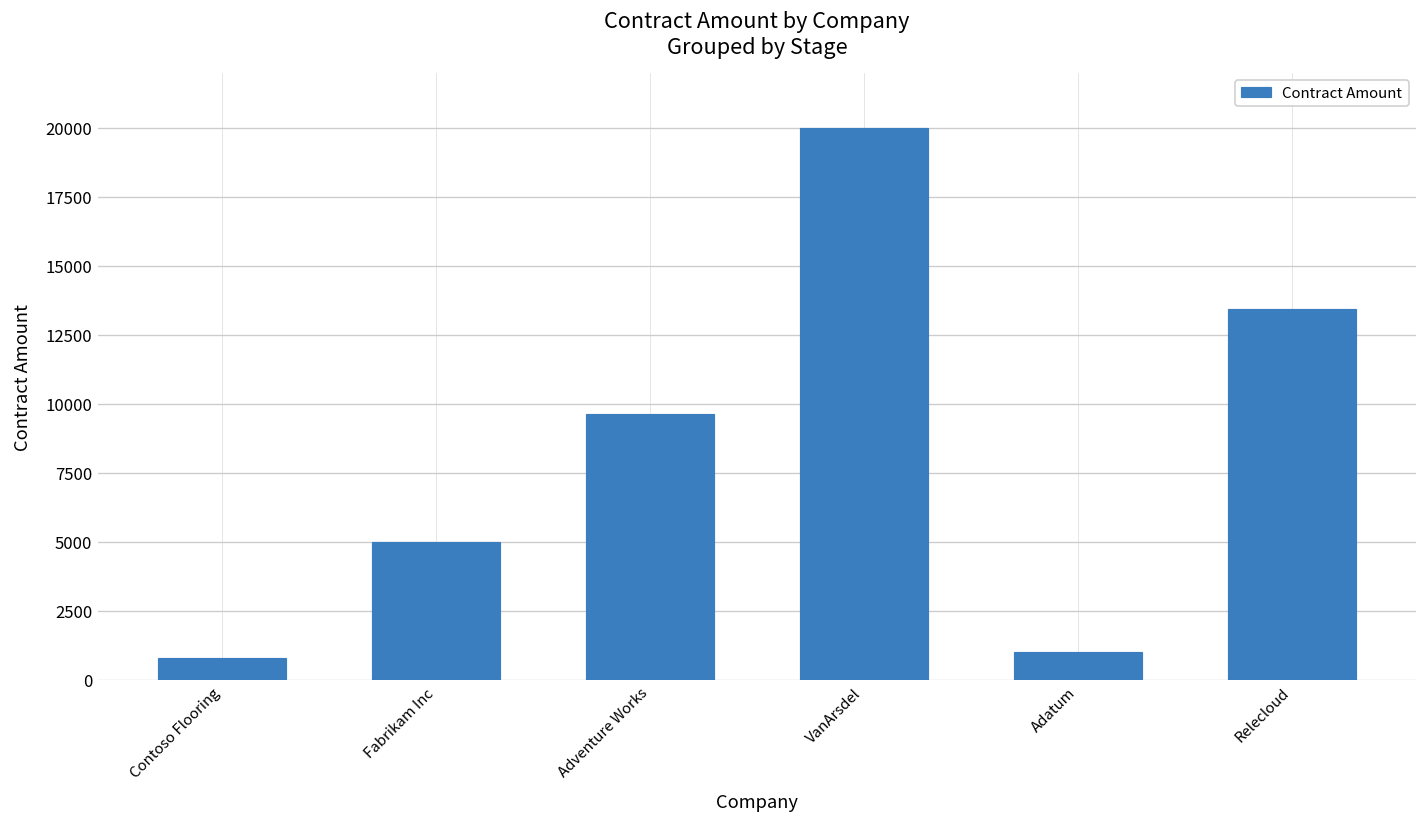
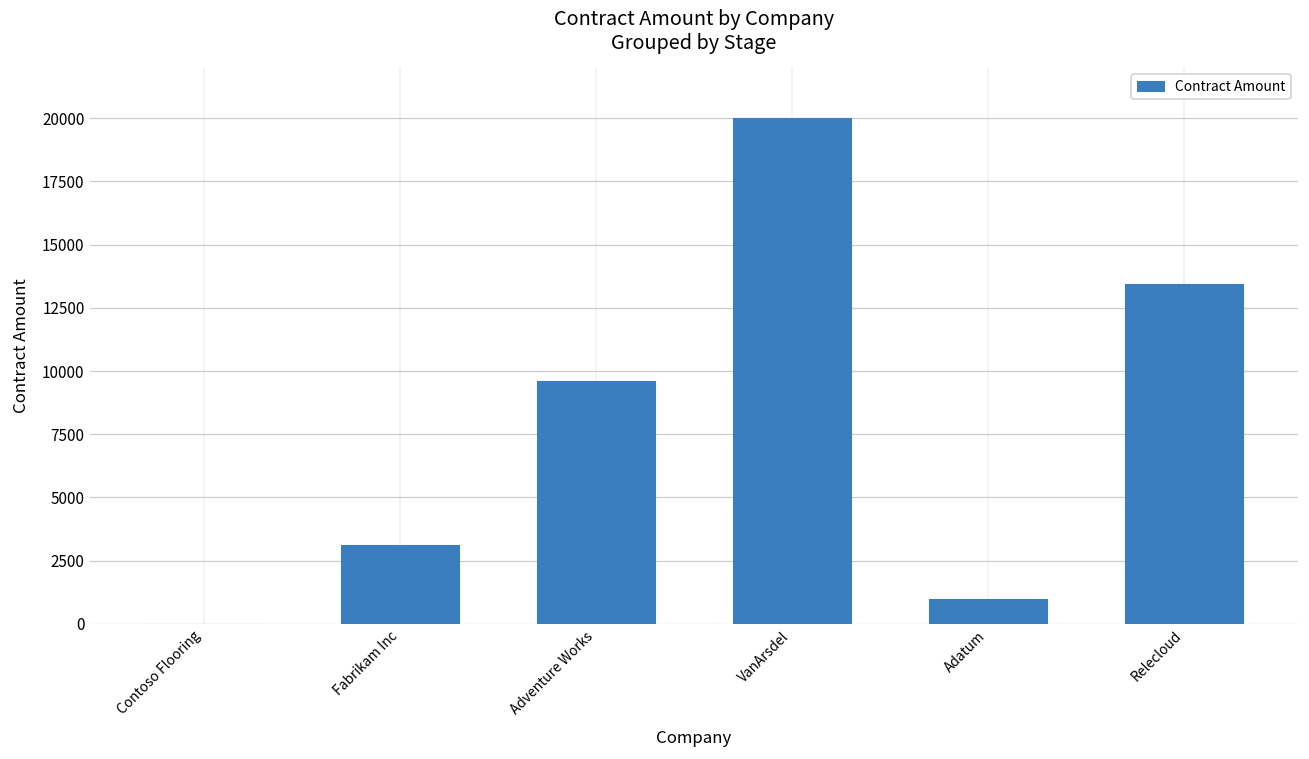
Contoso Flooring: 800 -> 0
Fabrikam Inc: 5000 -> 3100
